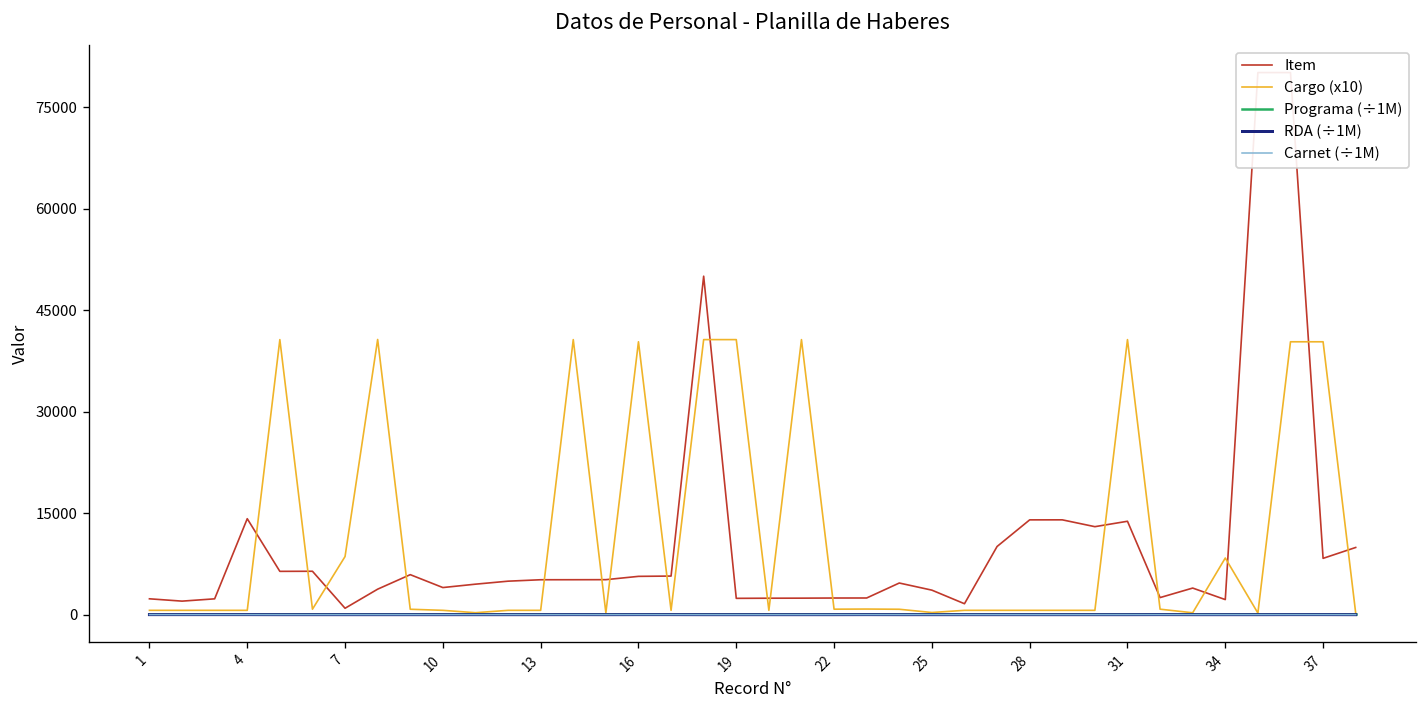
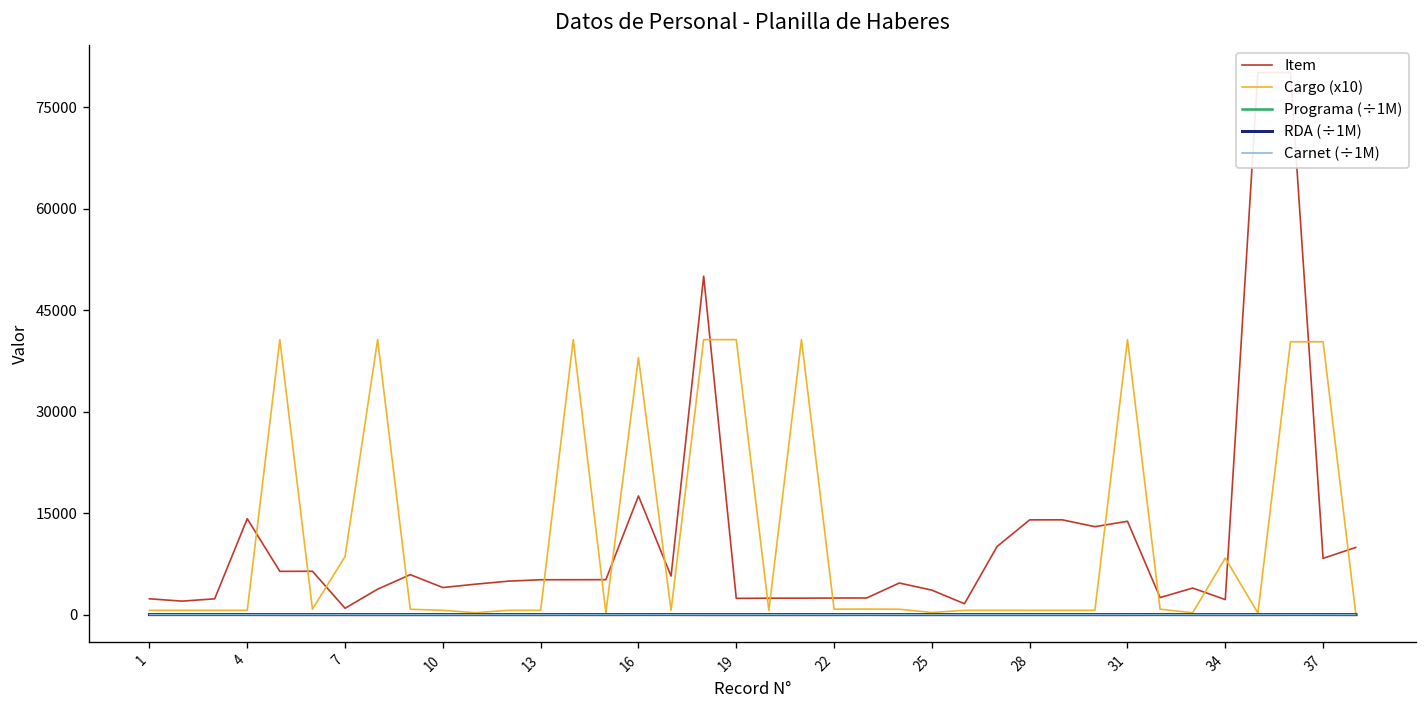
Item, 16: 6000 -> 18000
Cargo (x10), 16: 40000 -> 38000
